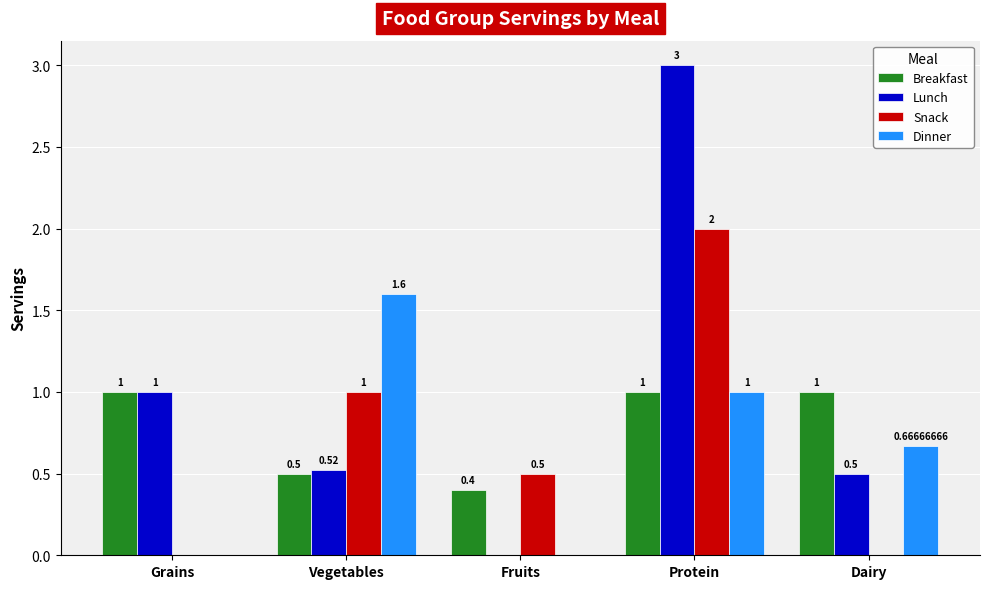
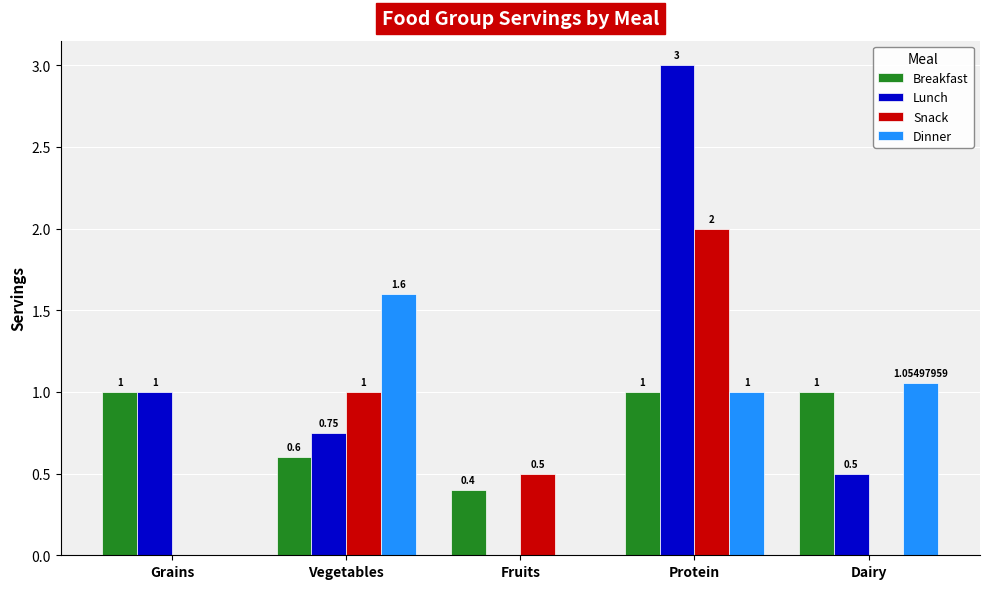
Breakfast, Vegetables: 0.5 -> 0.6
Lunch, Vegetables: 0.52 -> 0.75
Dinner, Dairy: 0.66666666 -> 1.05497959
